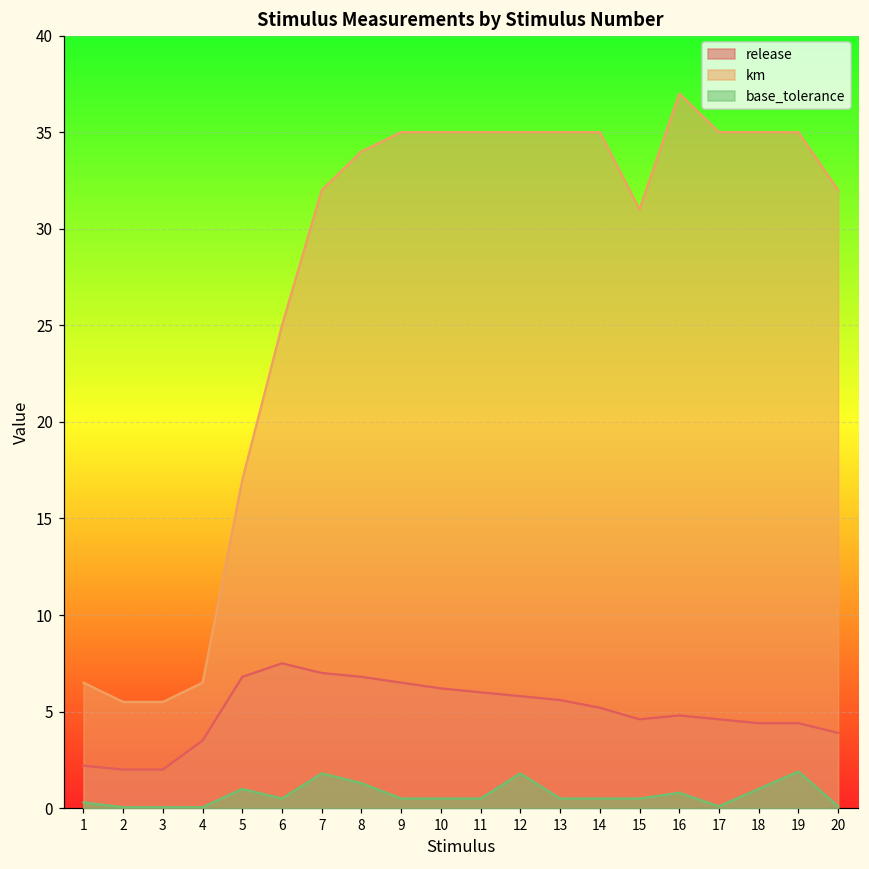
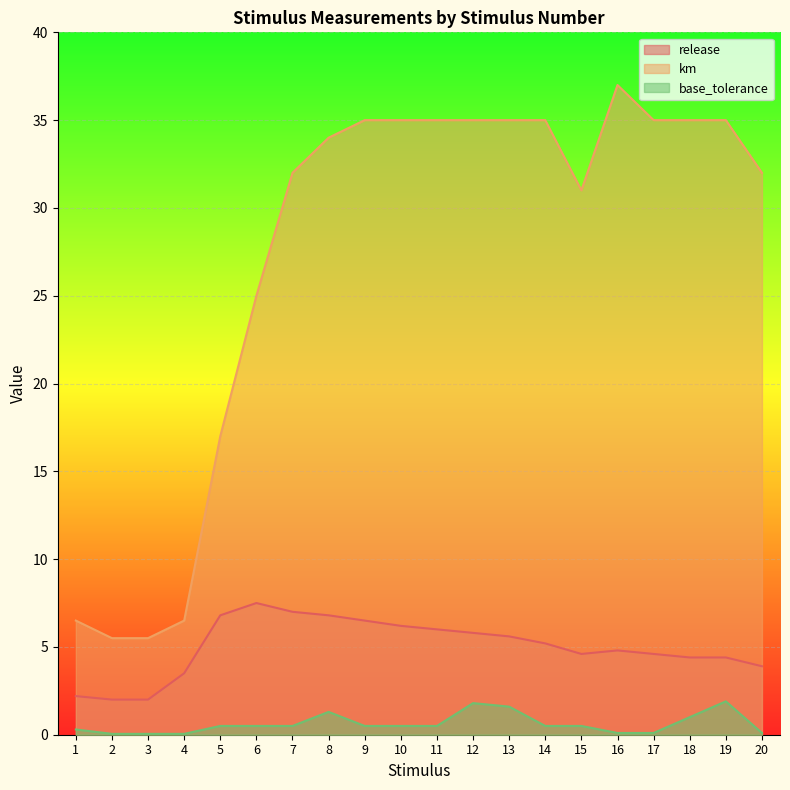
base_tolerance, 5: 1.0 -> 0.5
base_tolerance, 7: 1.8 -> 0.5
base_tolerance, 13: 0.5 -> 1.6
base_tolerance, 16: 0.8 -> 0.1
